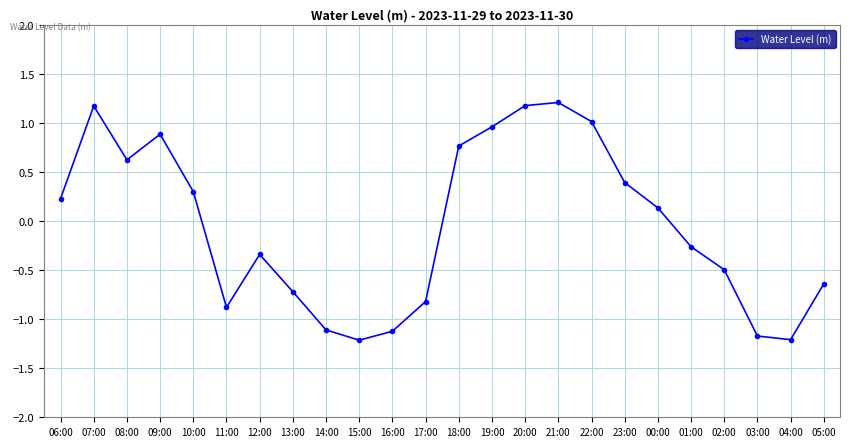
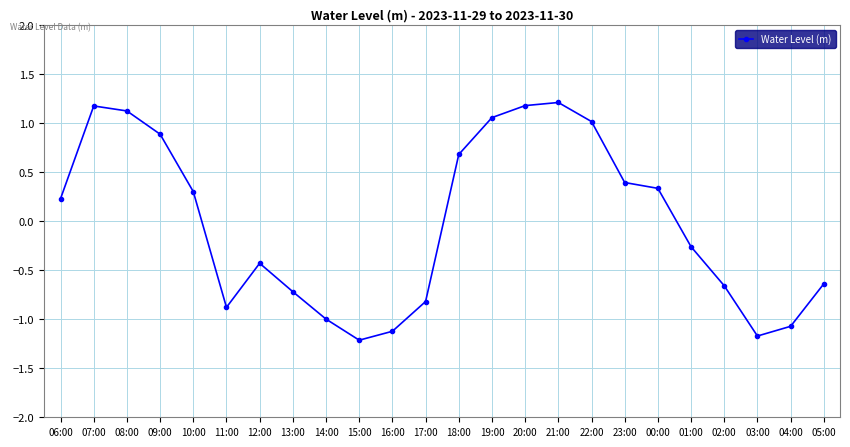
08:00: 0.6 -> 1.1
12:00: -0.3 -> -0.4
14:00: -1.1 -> -1.0
18:00: 0.8 -> 0.7
19:00: 1.0 -> 1.1
00:00: 0.1 -> 0.3
02:00: -0.5 -> -0.7
04:00: -1.2 -> -1.1
